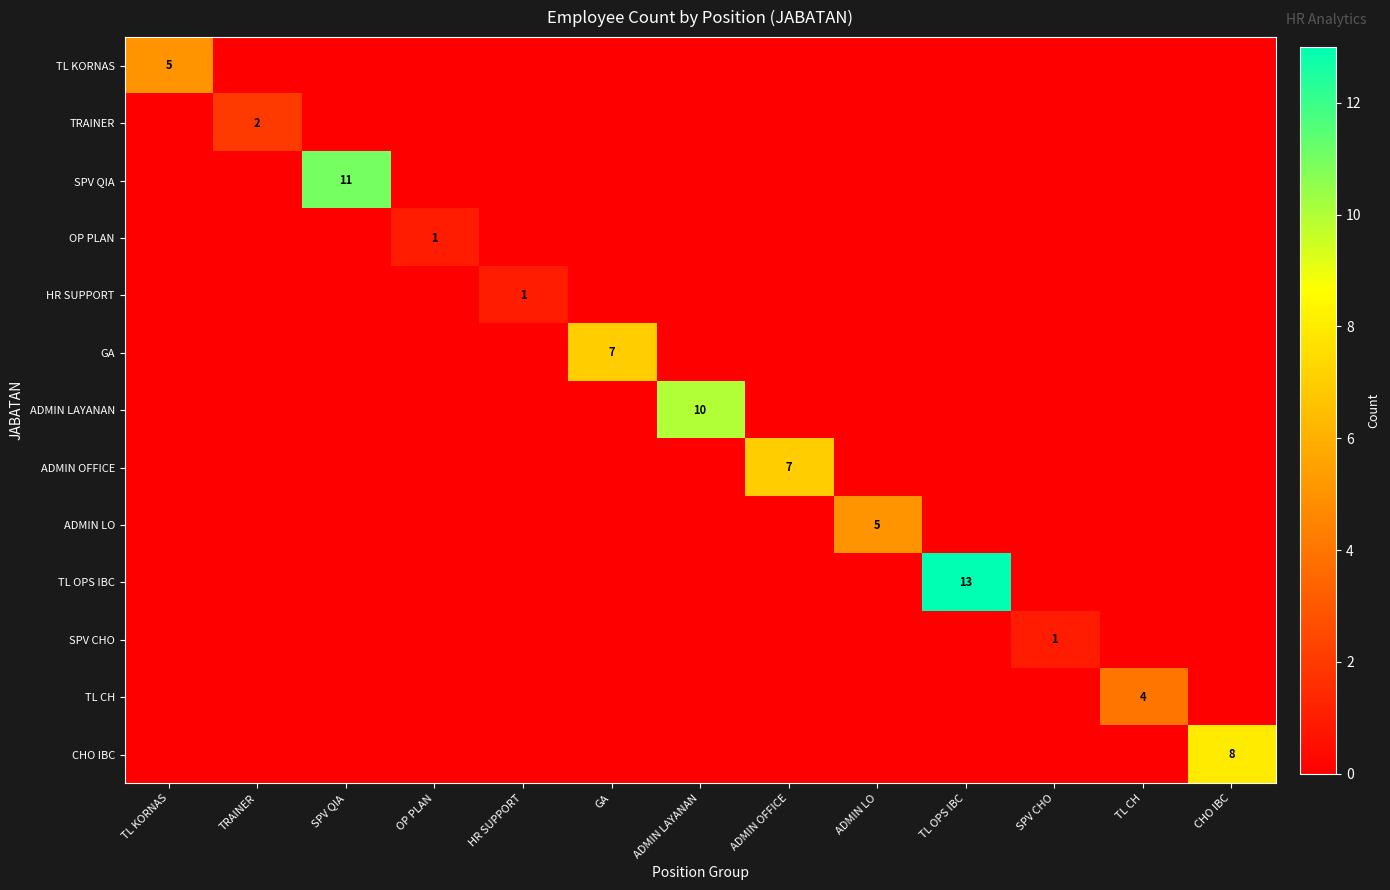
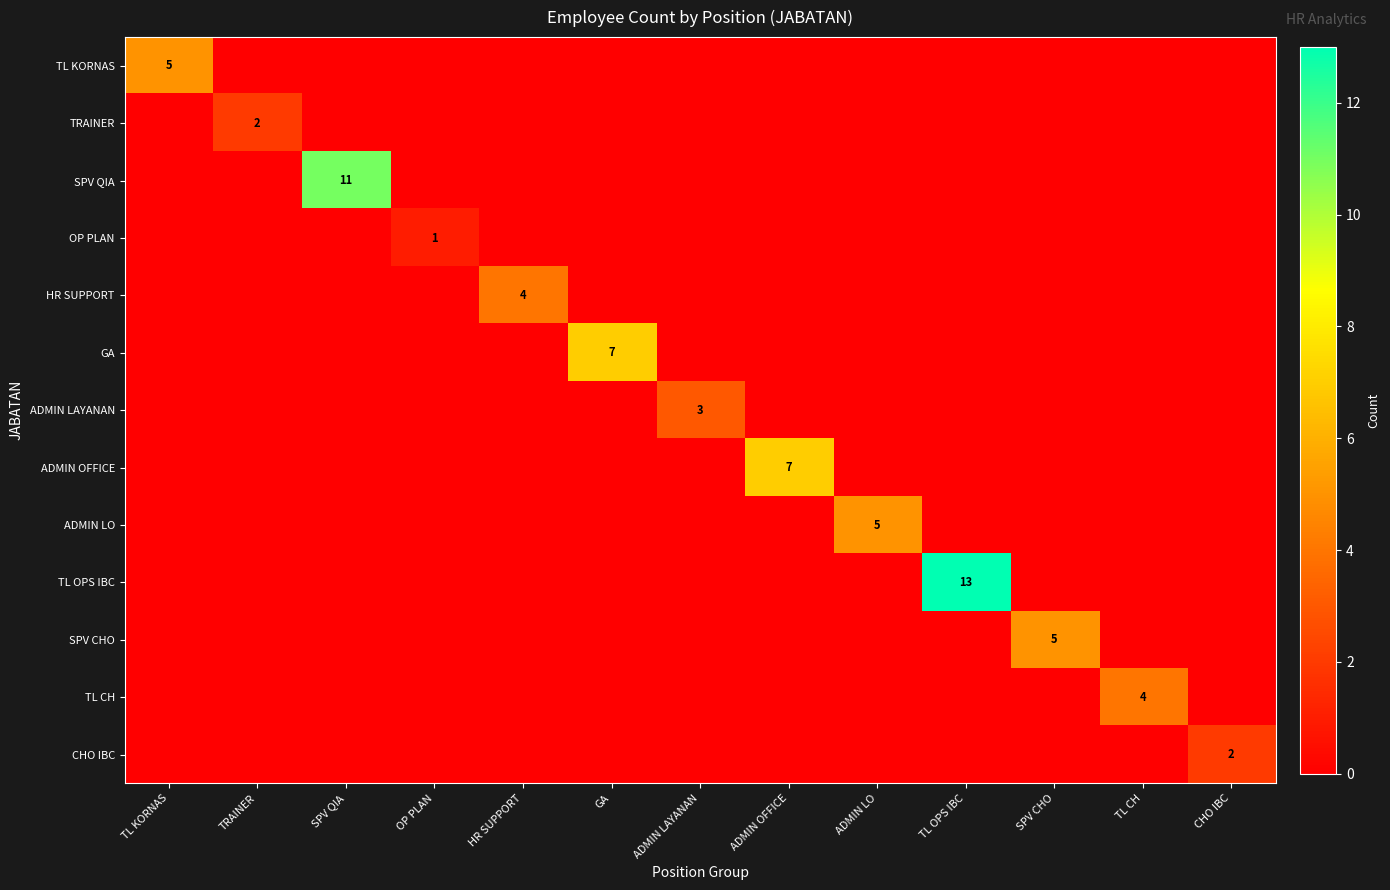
HR SUPPORT, HR SUPPORT: 1 -> 4
ADMIN LAYANAN, ADMIN LAYANAN: 10 -> 3
SPV CHO, SPV CHO: 1 -> 5
CHO IBC, CHO IBC: 8 -> 2
